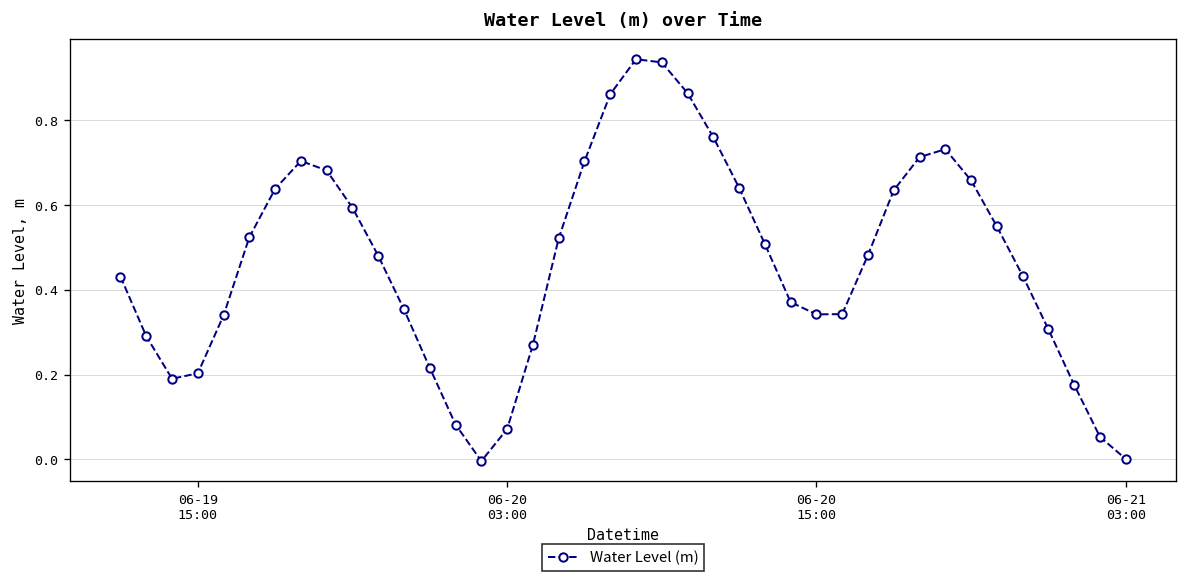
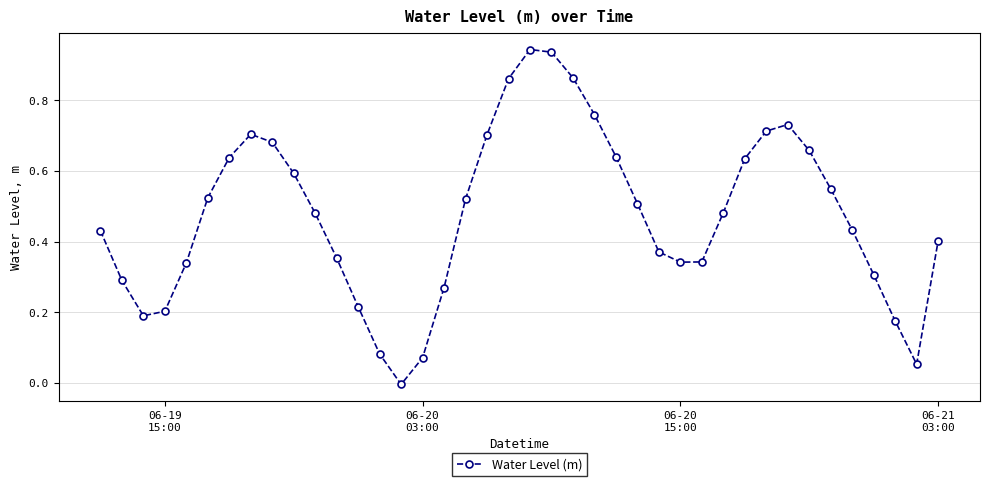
06-21 03:00: 0.00 -> 0.40
